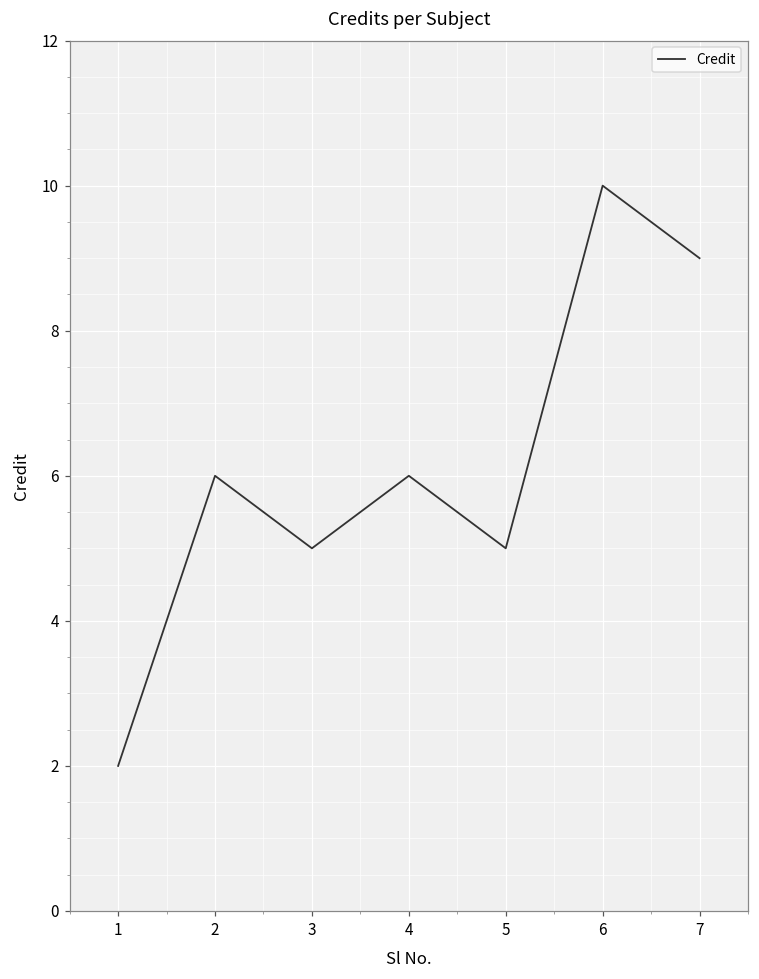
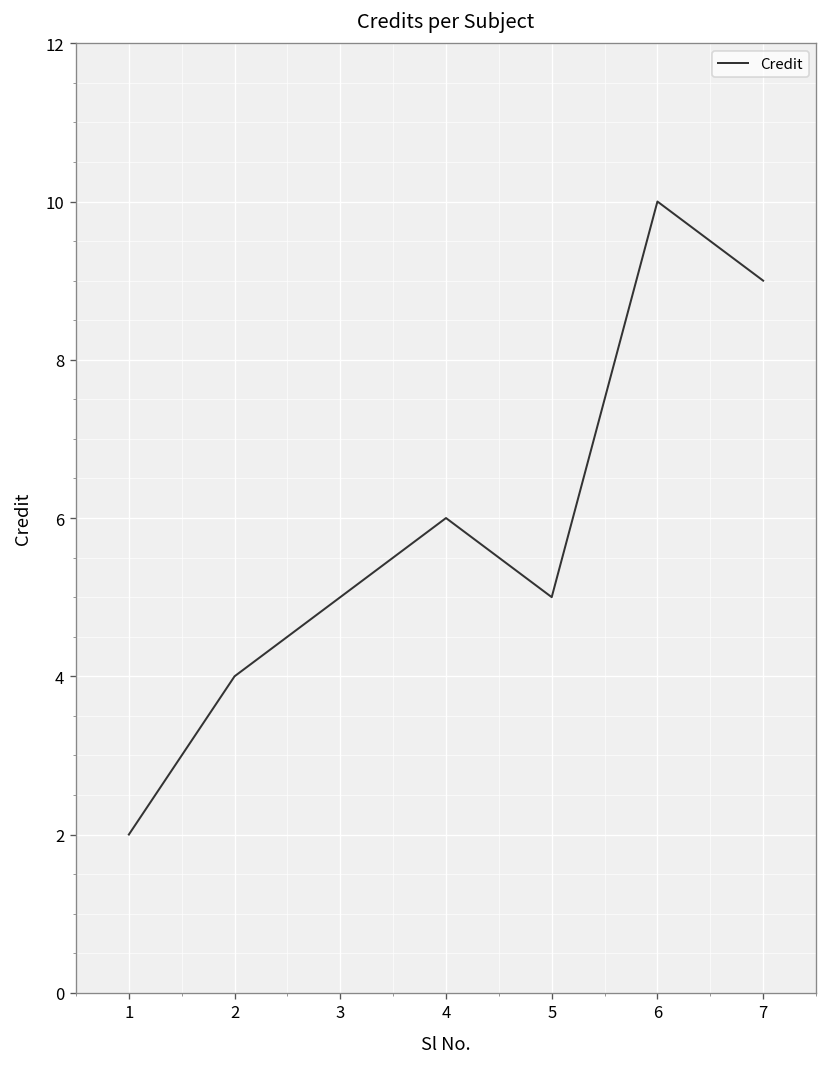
2: 6 -> 4
